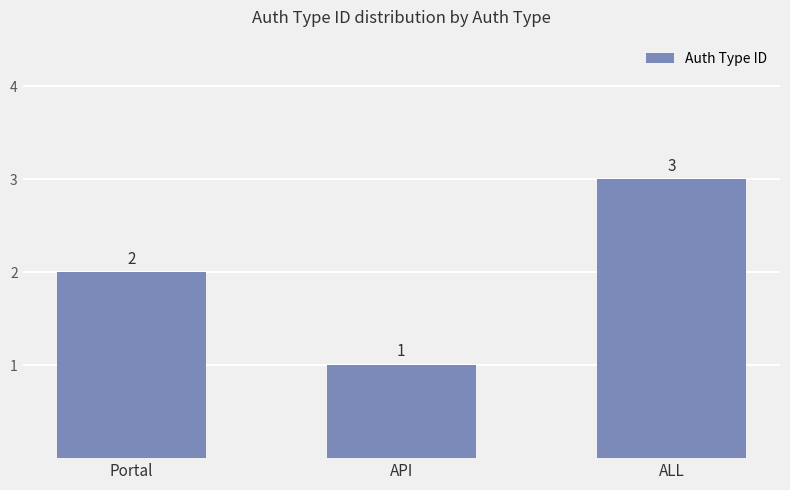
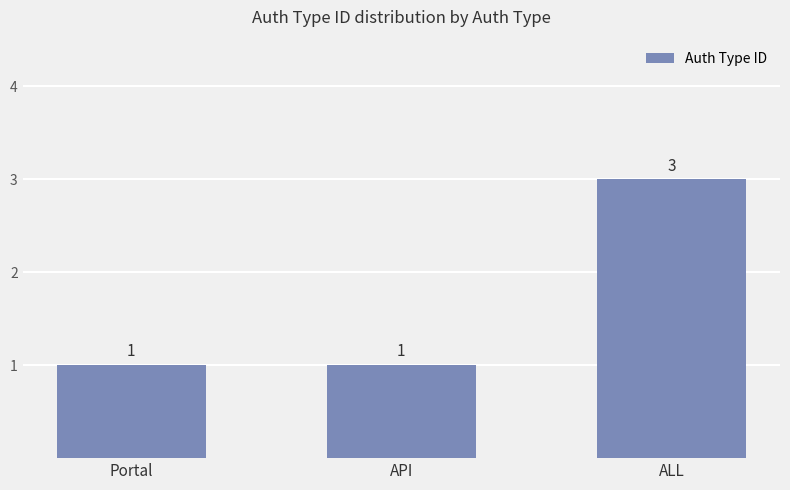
Portal: 2 -> 1
